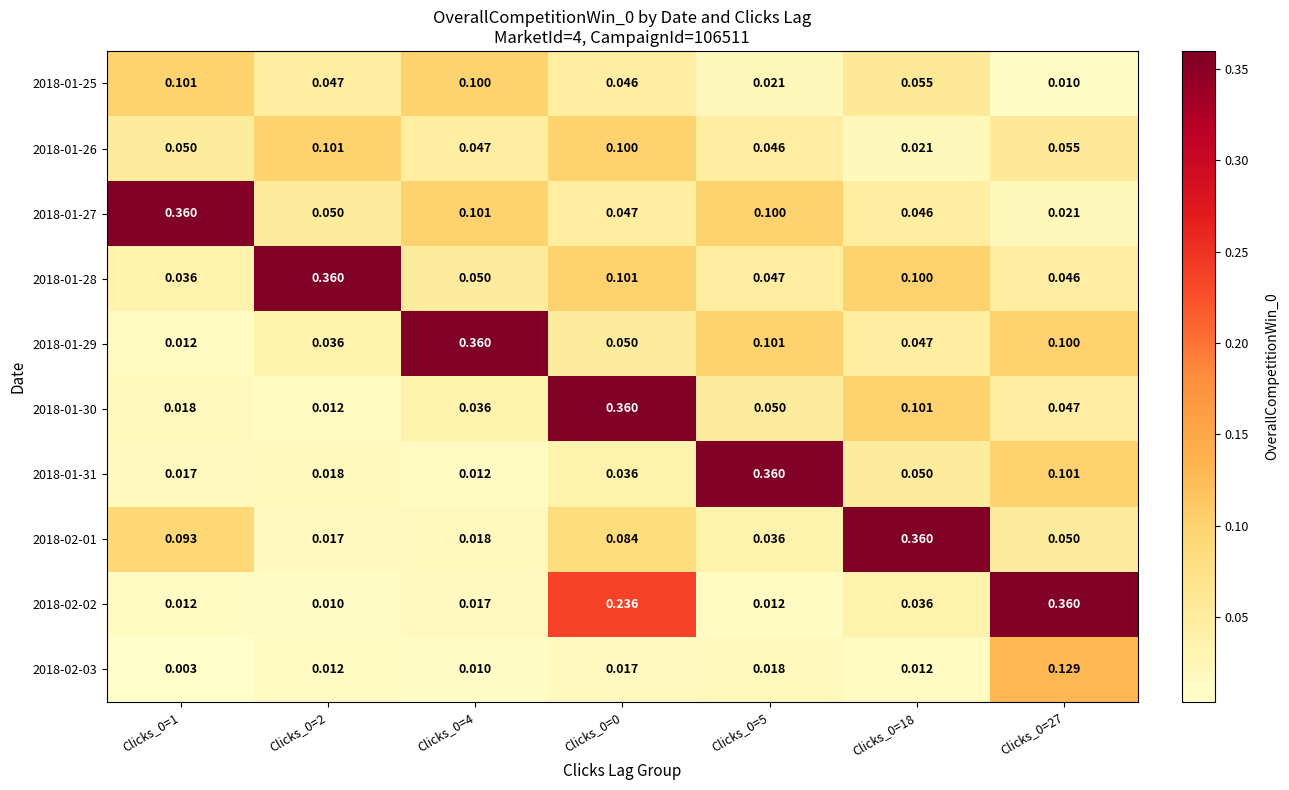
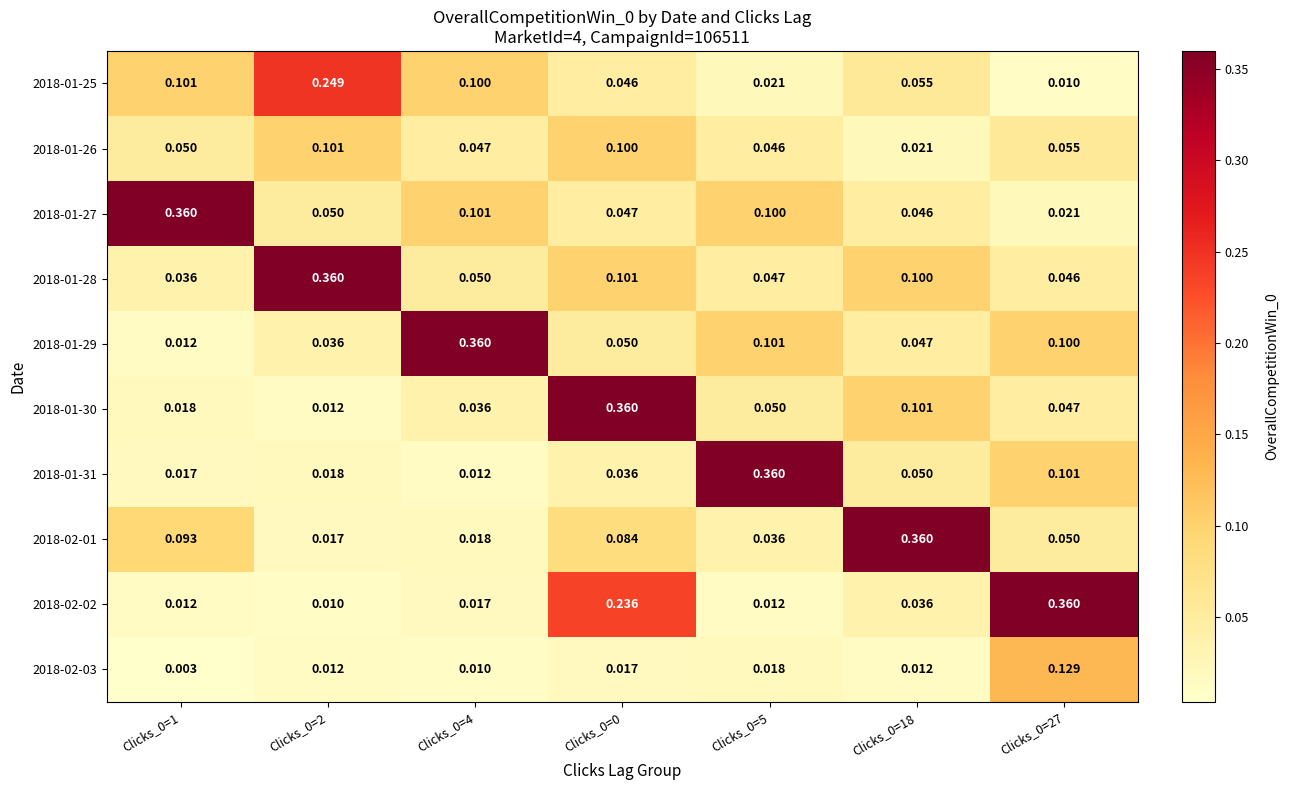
2018-01-25, Clicks_0=2: 0.047 -> 0.249
